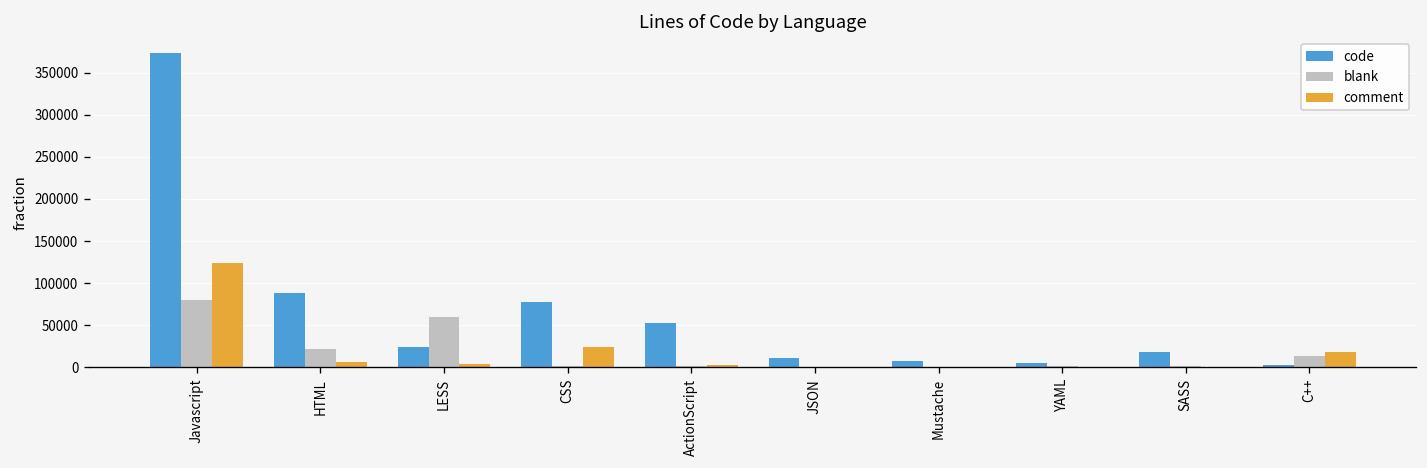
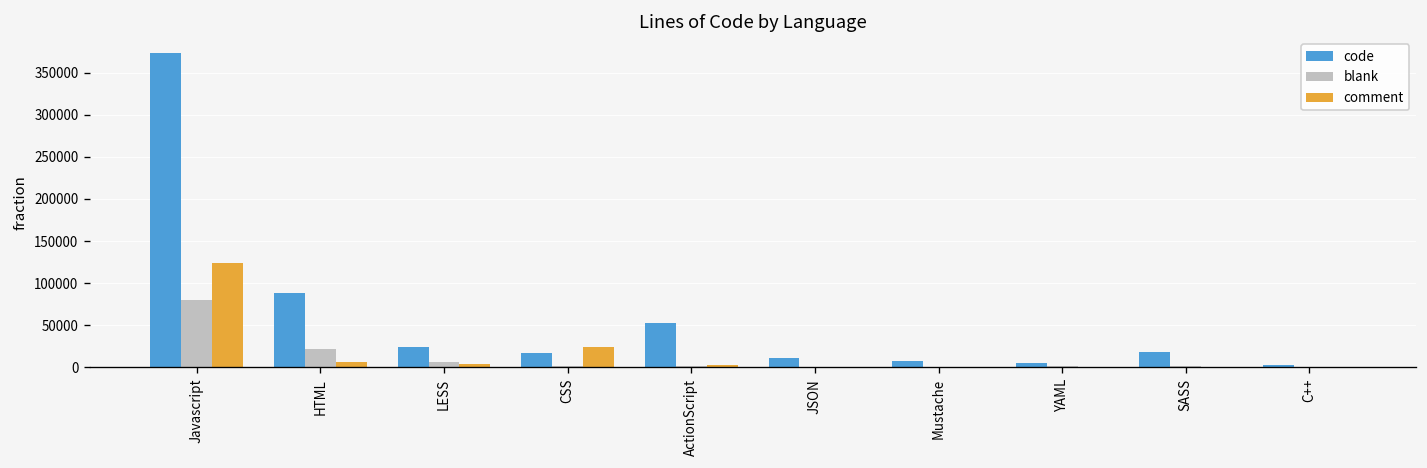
blank, LESS: 60000 -> 10000
code, CSS: 80000 -> 20000
blank, C++: 10000 -> 0
comment, C++: 20000 -> 0
